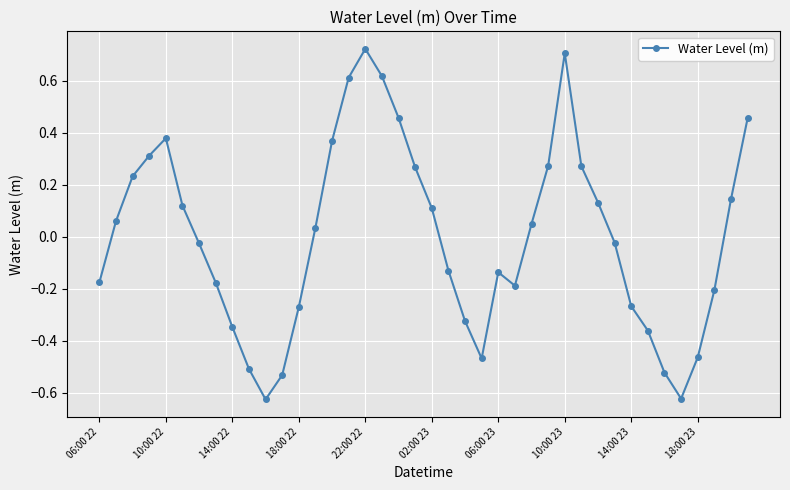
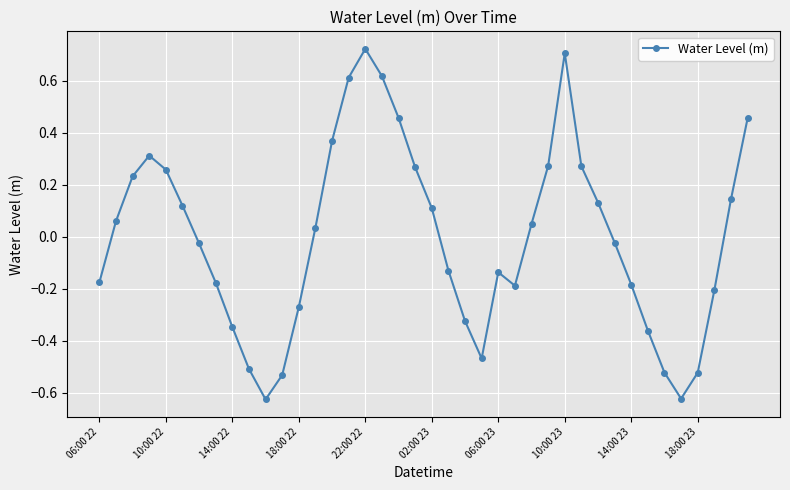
10:00 22: 0.38 -> 0.26
14:00 23: -0.27 -> -0.18
18:00 23: -0.46 -> -0.52
